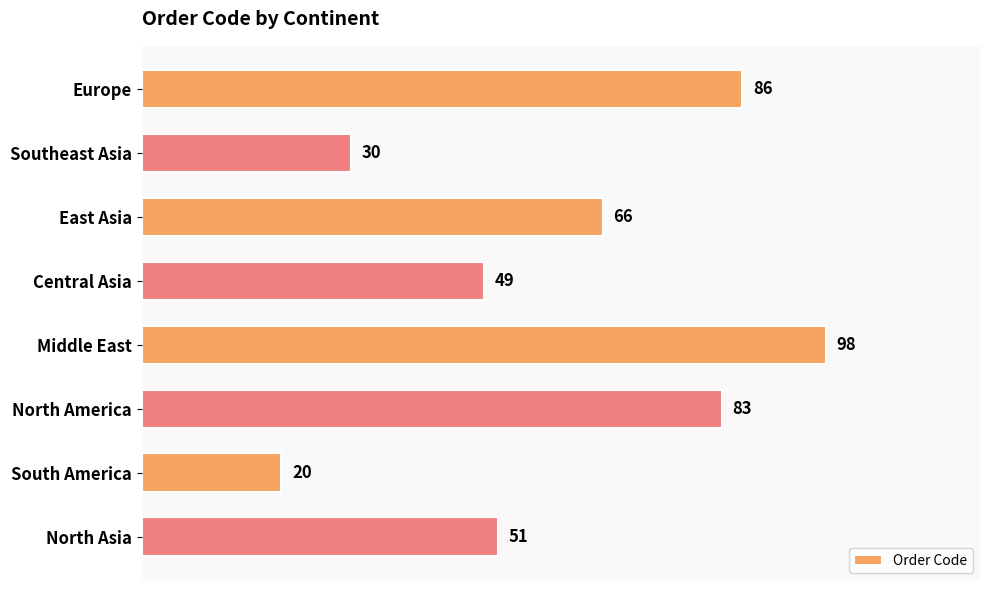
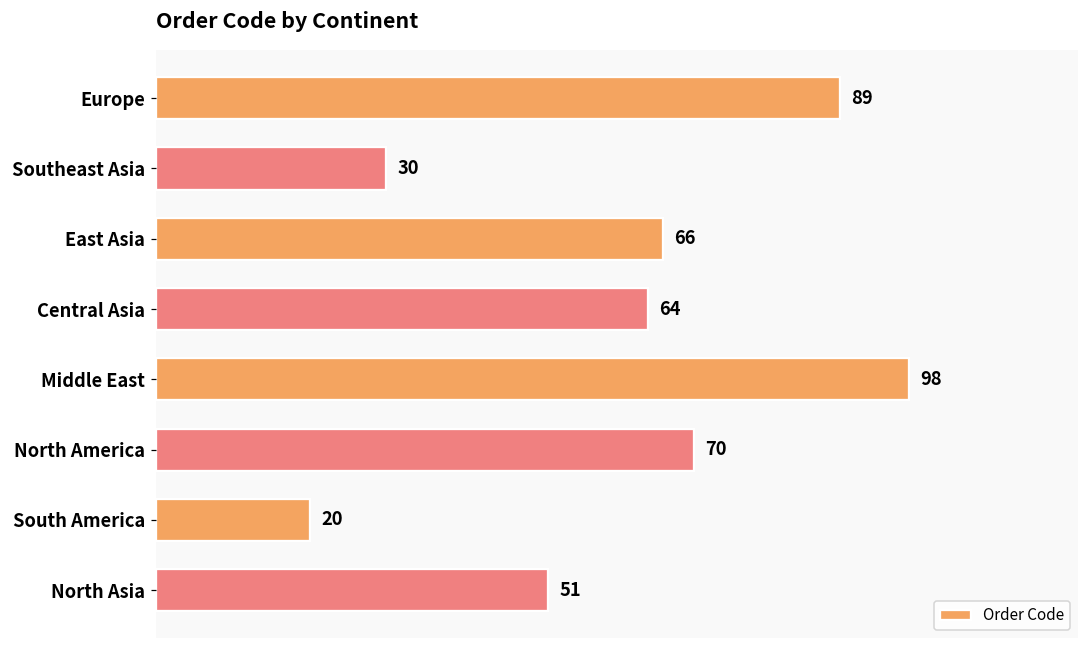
Europe: 86 -> 89
Central Asia: 49 -> 64
North America: 83 -> 70
